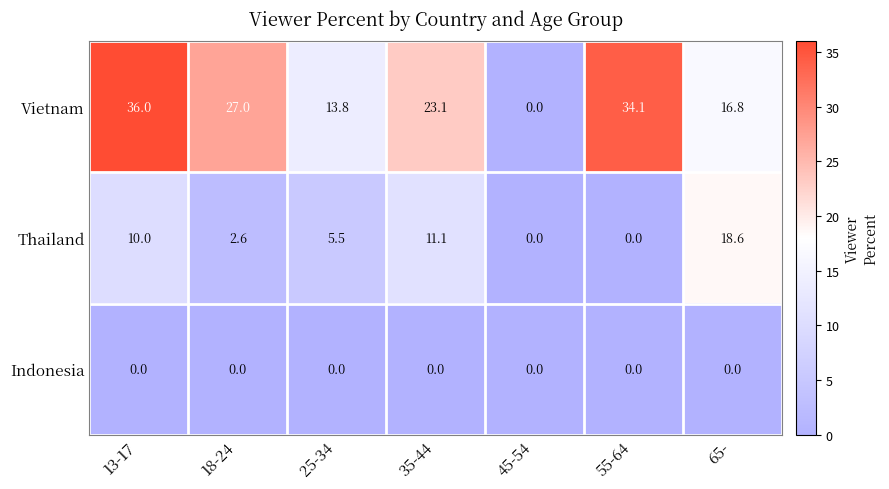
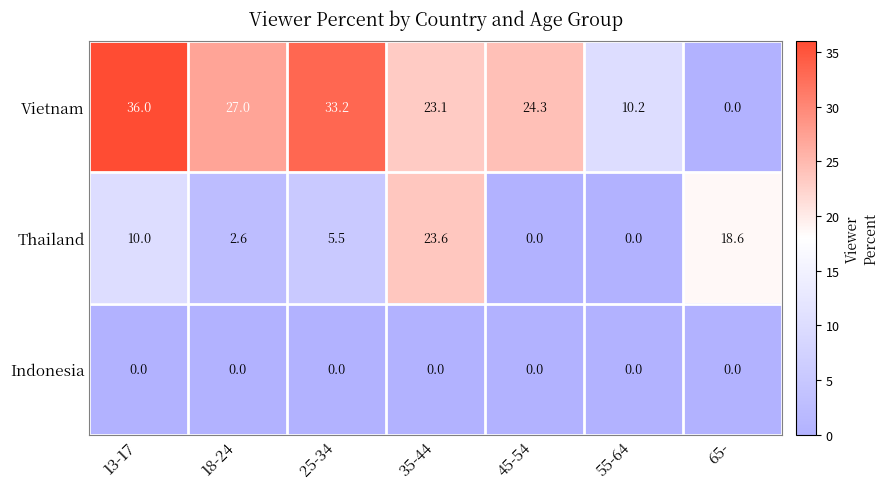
Vietnam, 25-34: 13.8 -> 33.2
Vietnam, 45-54: 0.0 -> 24.3
Vietnam, 55-64: 34.1 -> 10.2
Vietnam, 65-: 16.8 -> 0.0
Thailand, 35-44: 11.1 -> 23.6
